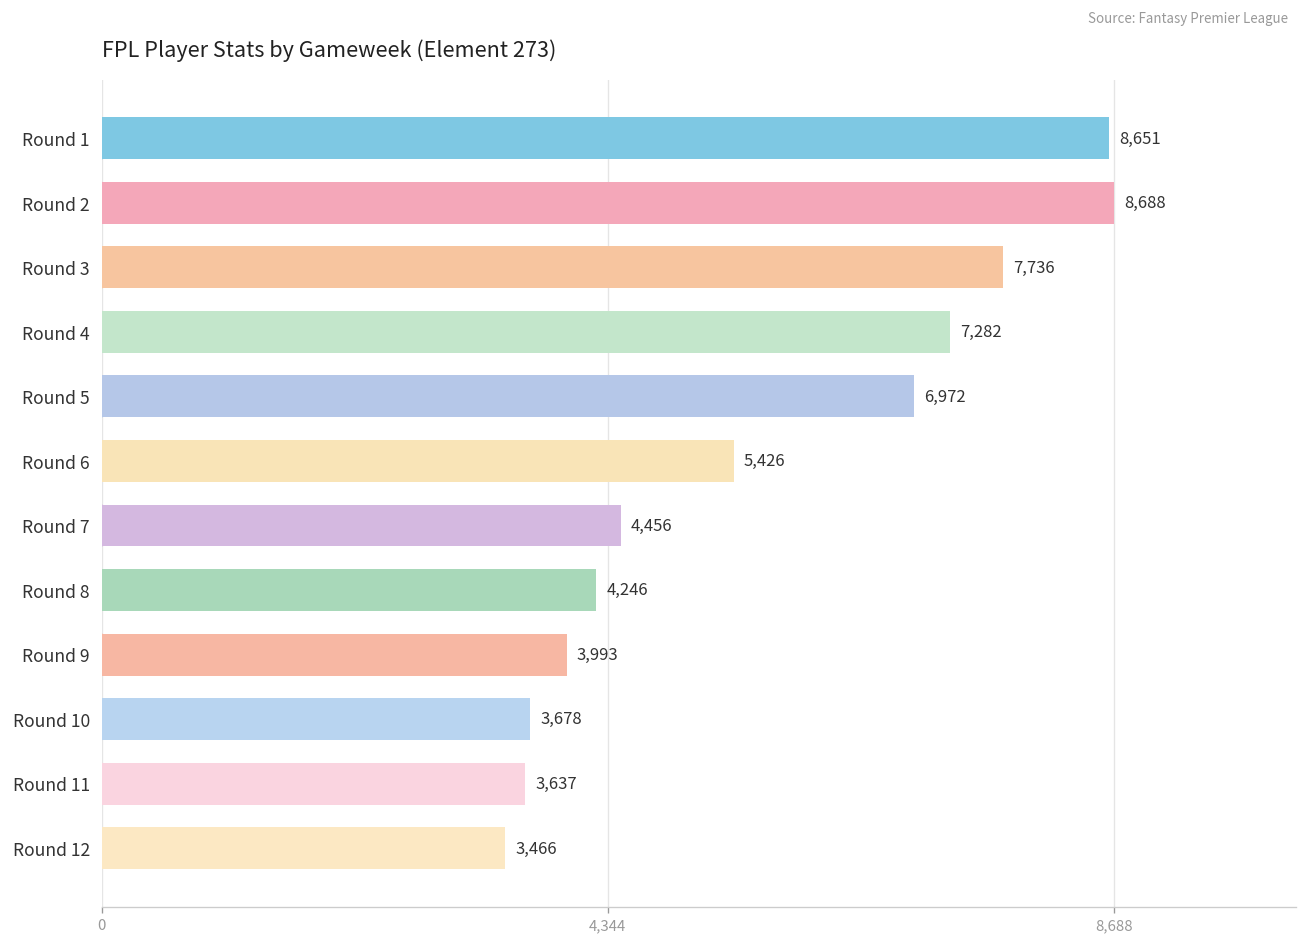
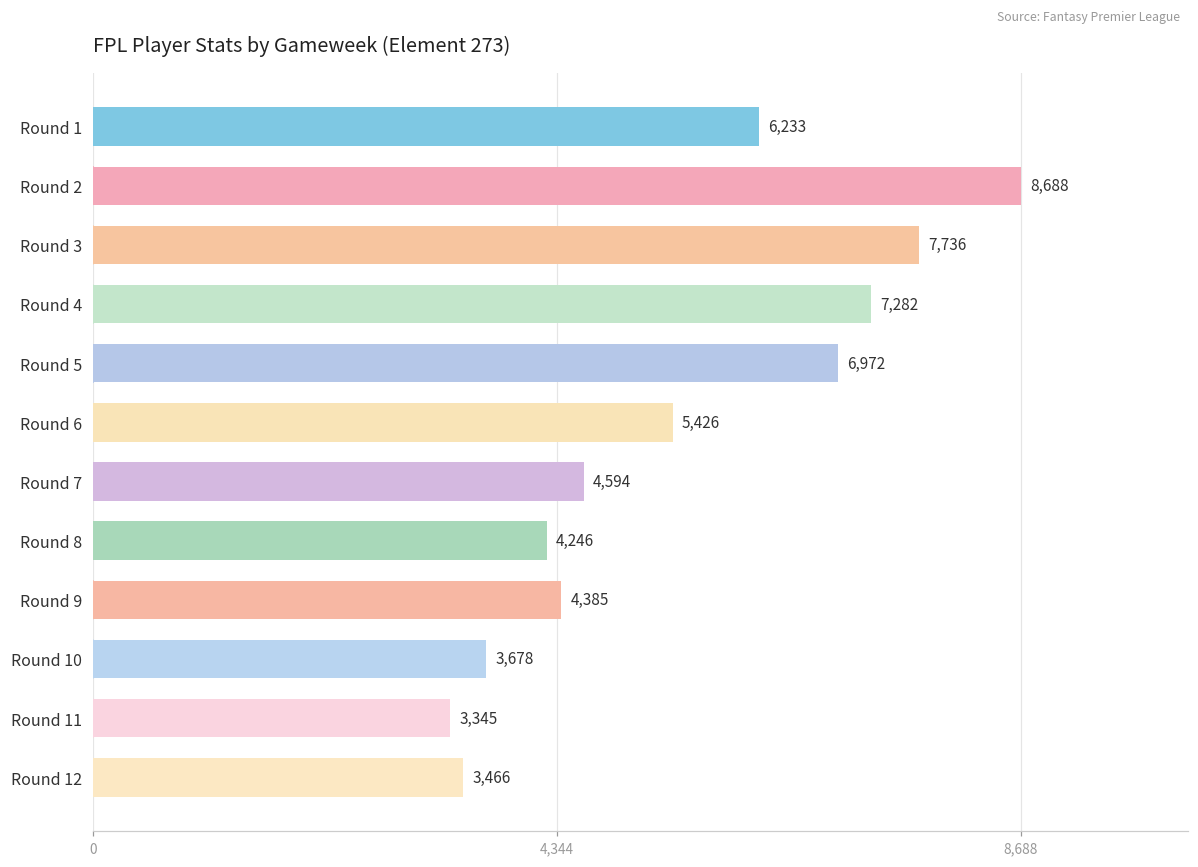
Round 1: 8,651 -> 6,233
Round 7: 4,456 -> 4,594
Round 9: 3,993 -> 4,385
Round 11: 3,637 -> 3,345
